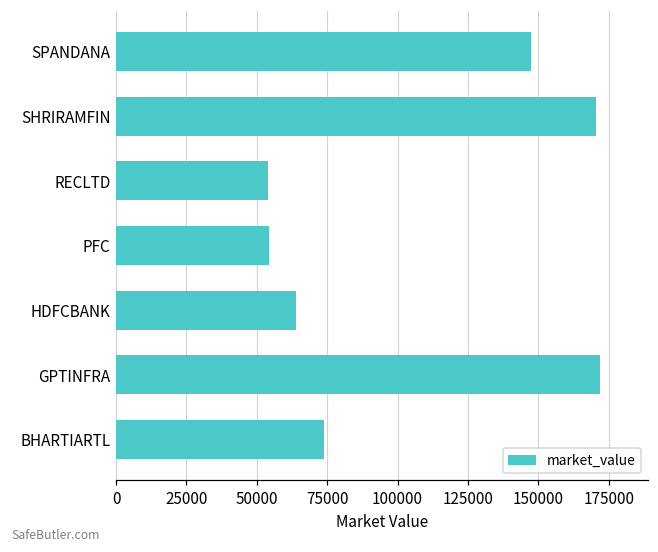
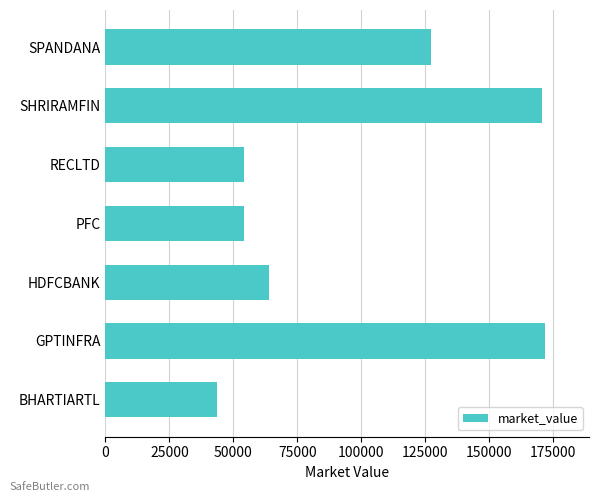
SPANDANA: 147000 -> 127000
BHARTIARTL: 74000 -> 43000
